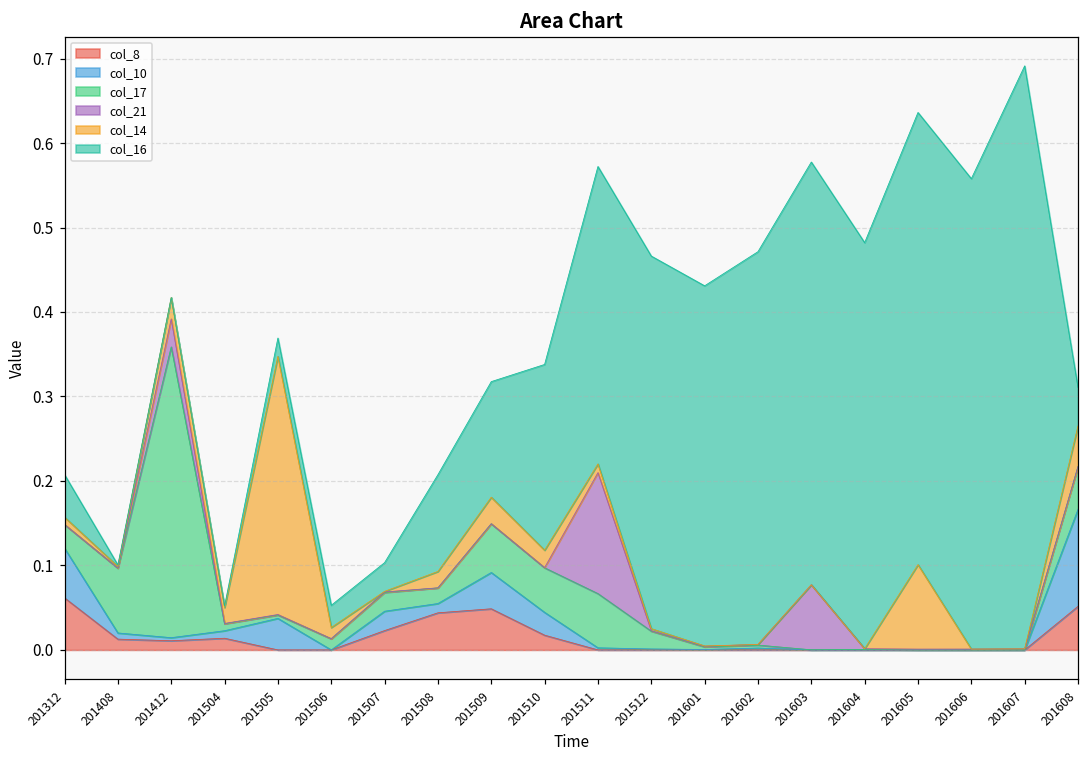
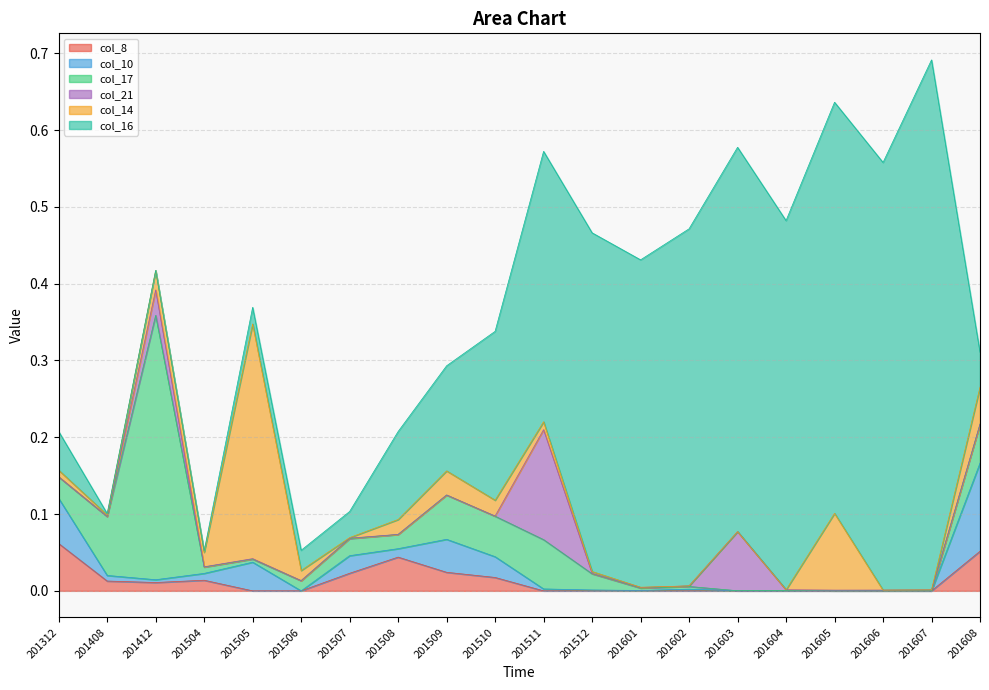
col_8, 201509: 0.05 -> 0.02
